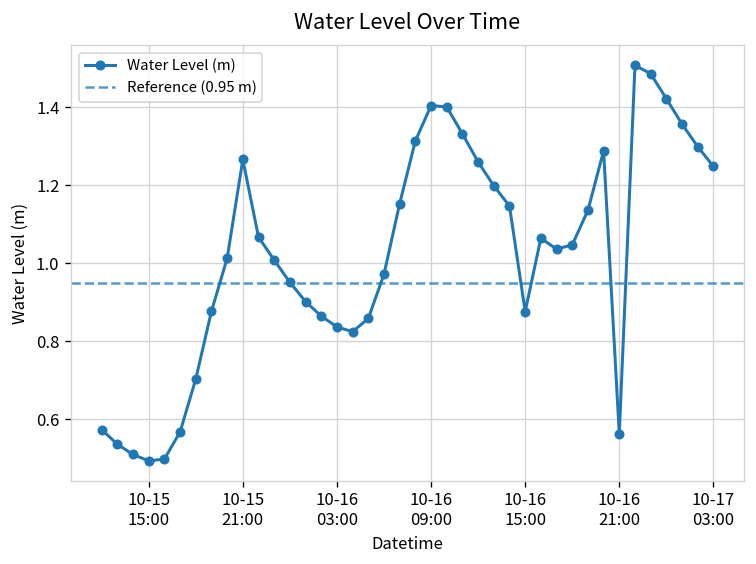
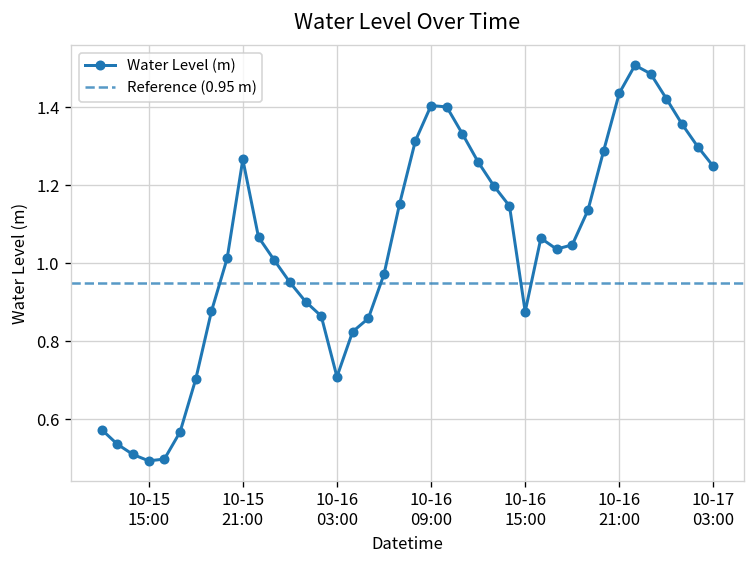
10-16 03:00: 0.84 -> 0.71
10-16 21:00: 0.56 -> 1.44
